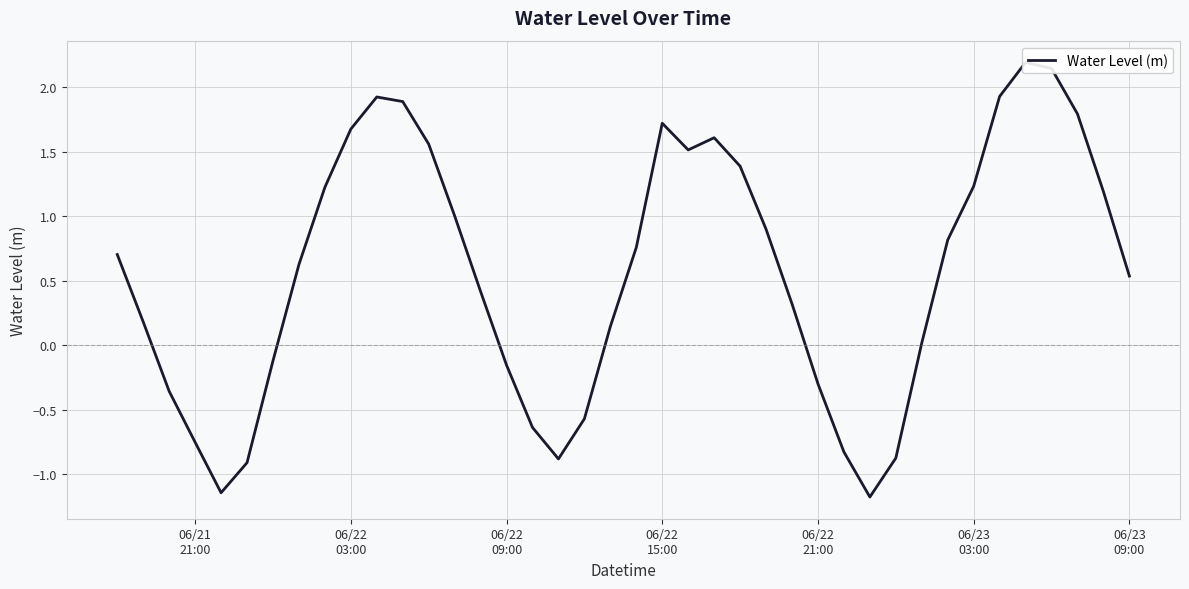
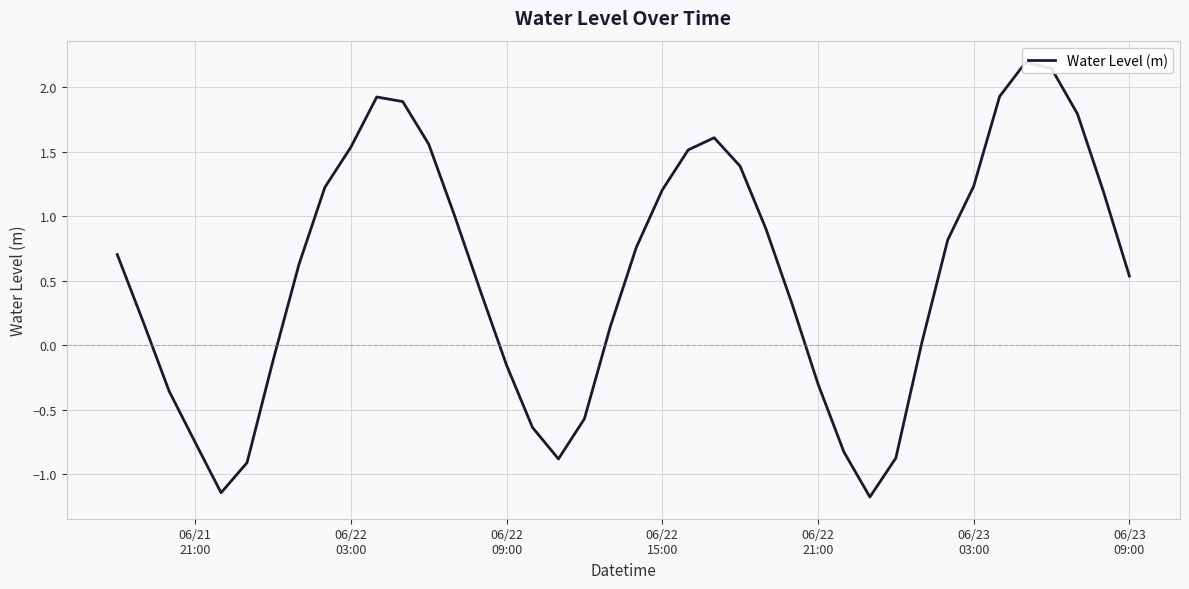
06/22 03:00: 1.67 -> 1.53
06/22 15:00: 1.72 -> 1.20
